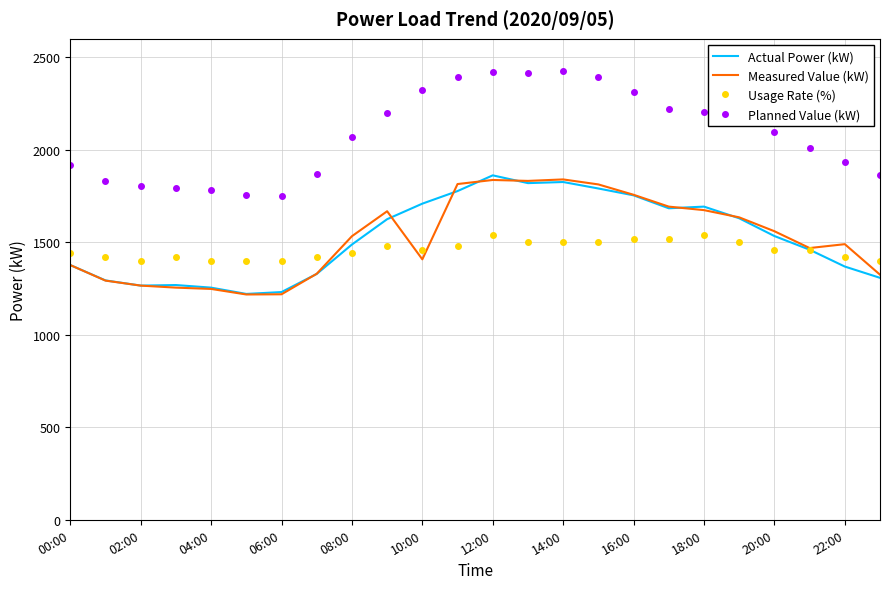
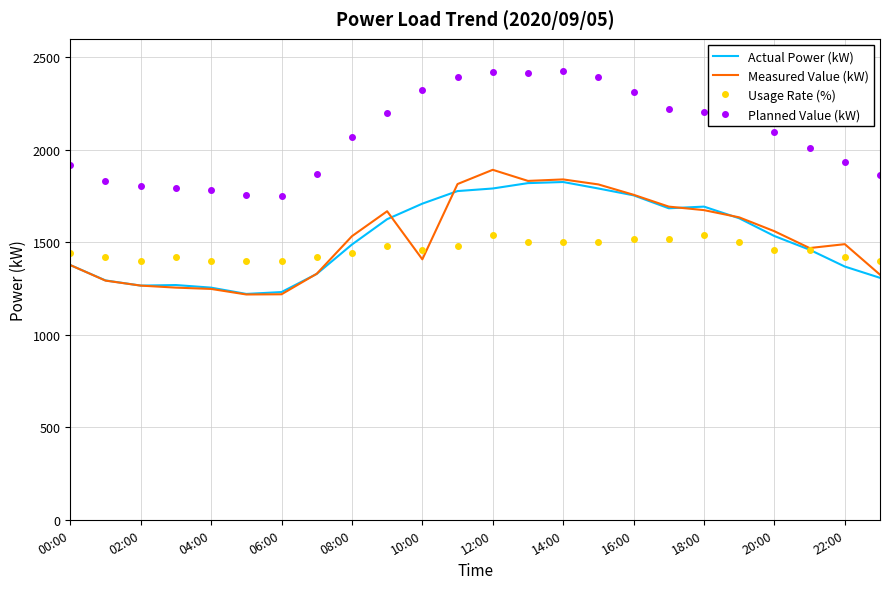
Actual Power (kW), 12:00: 1860 -> 1790
Measured Value (kW), 12:00: 1840 -> 1890
